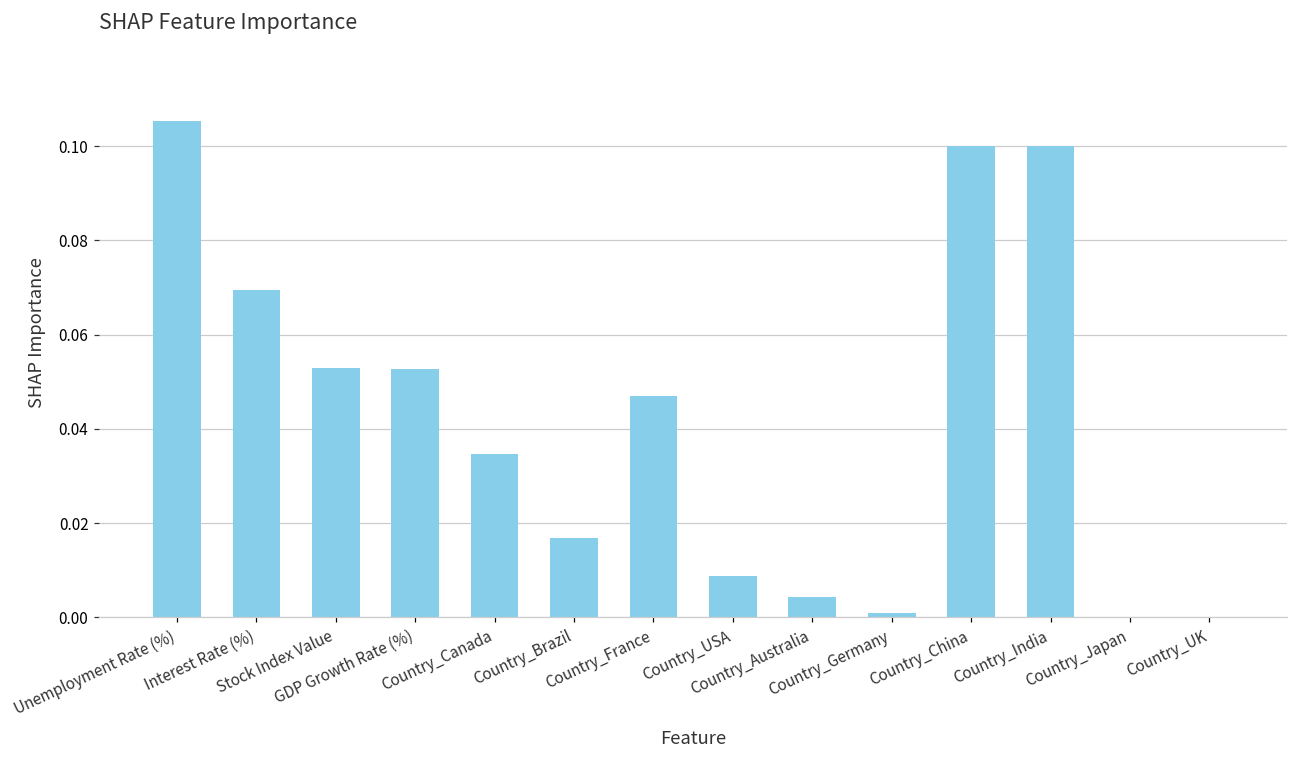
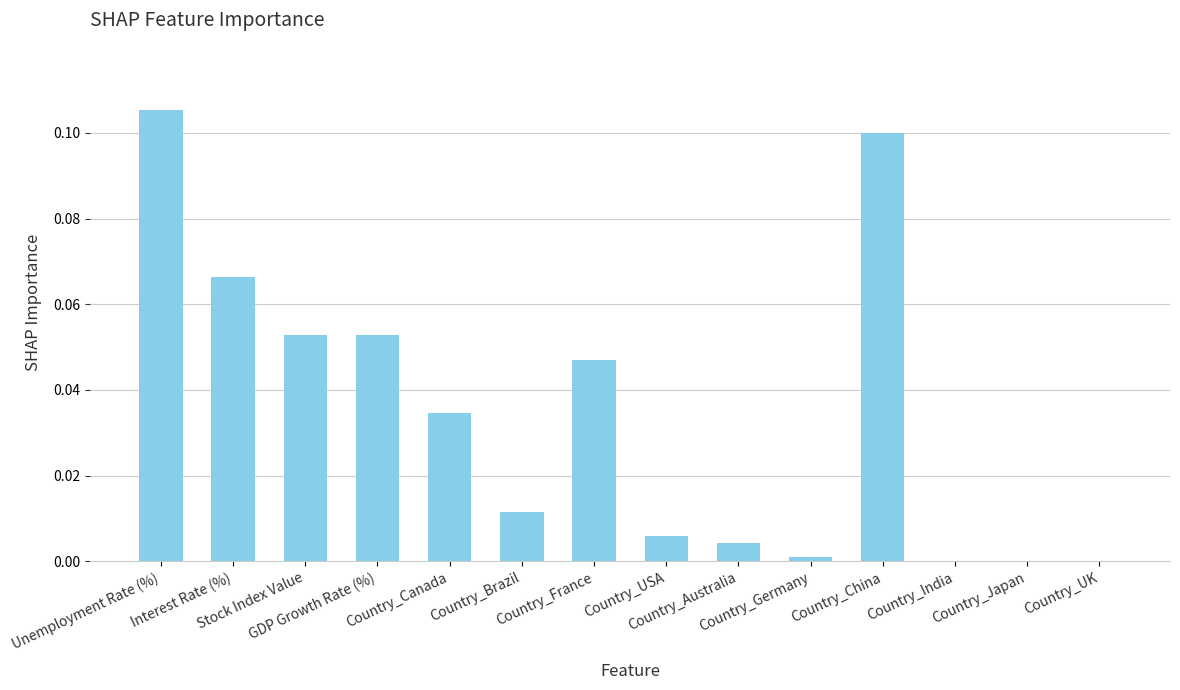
Interest Rate (%): 0.070 -> 0.066
Country_Brazil: 0.017 -> 0.012
Country_USA: 0.009 -> 0.006
Country_India: 0.1 -> 0.0
